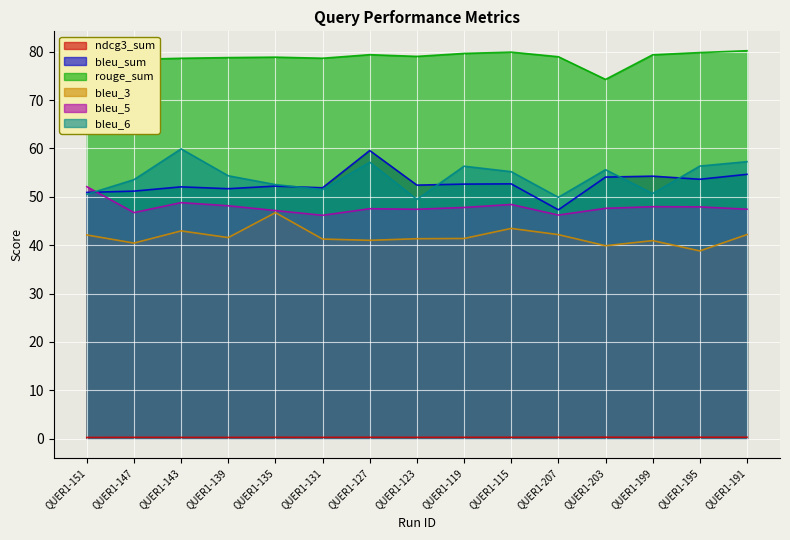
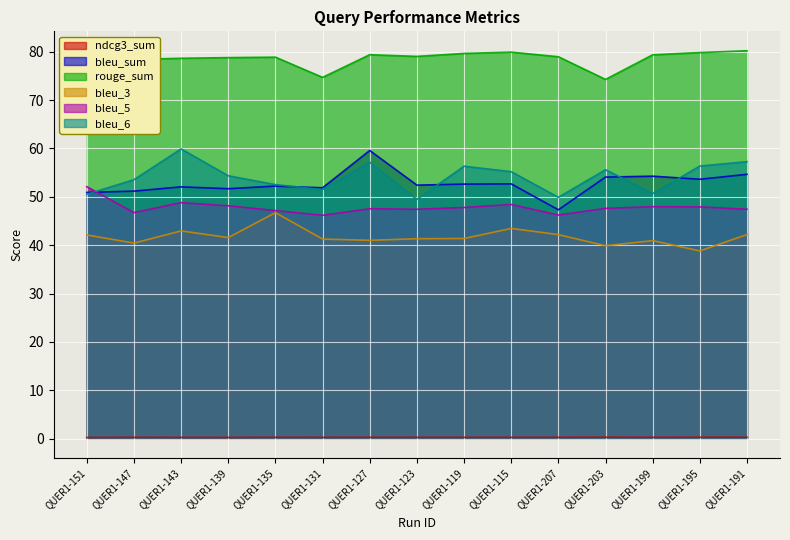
rouge_sum, QUER1-131: 79 -> 75
